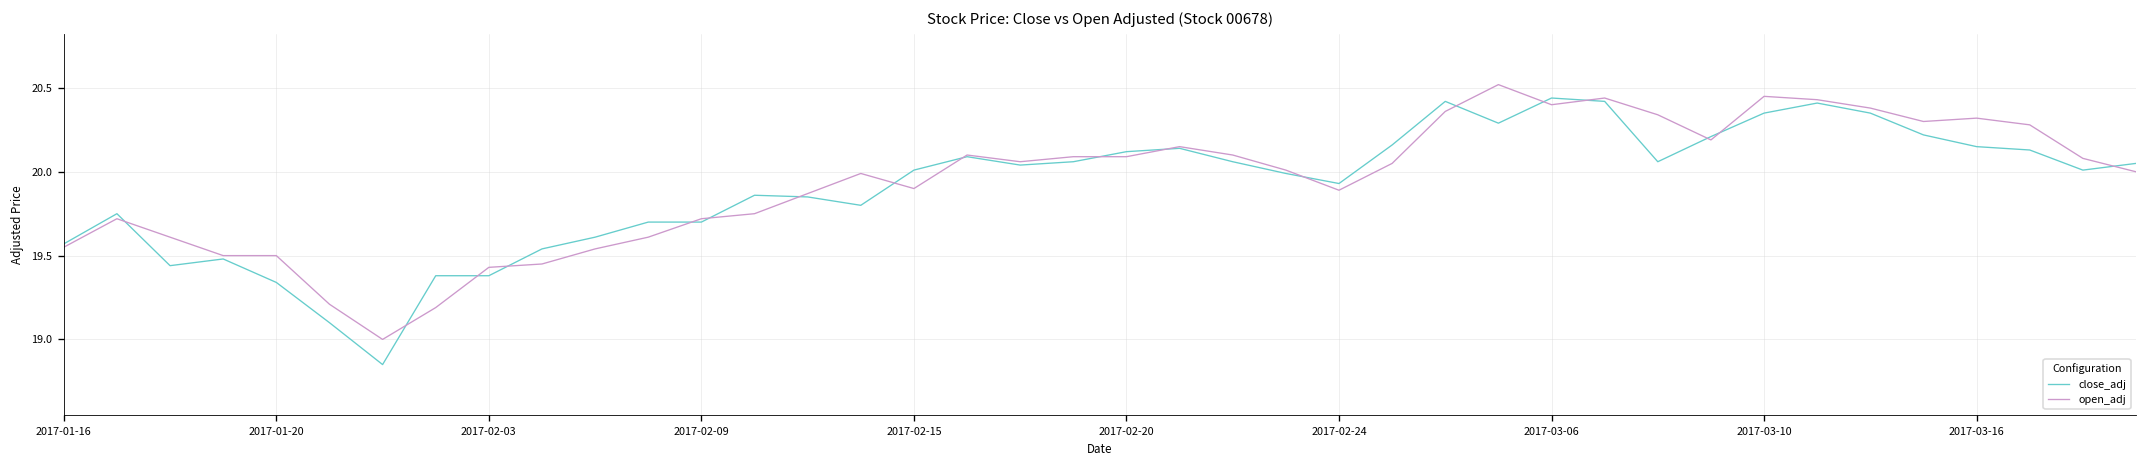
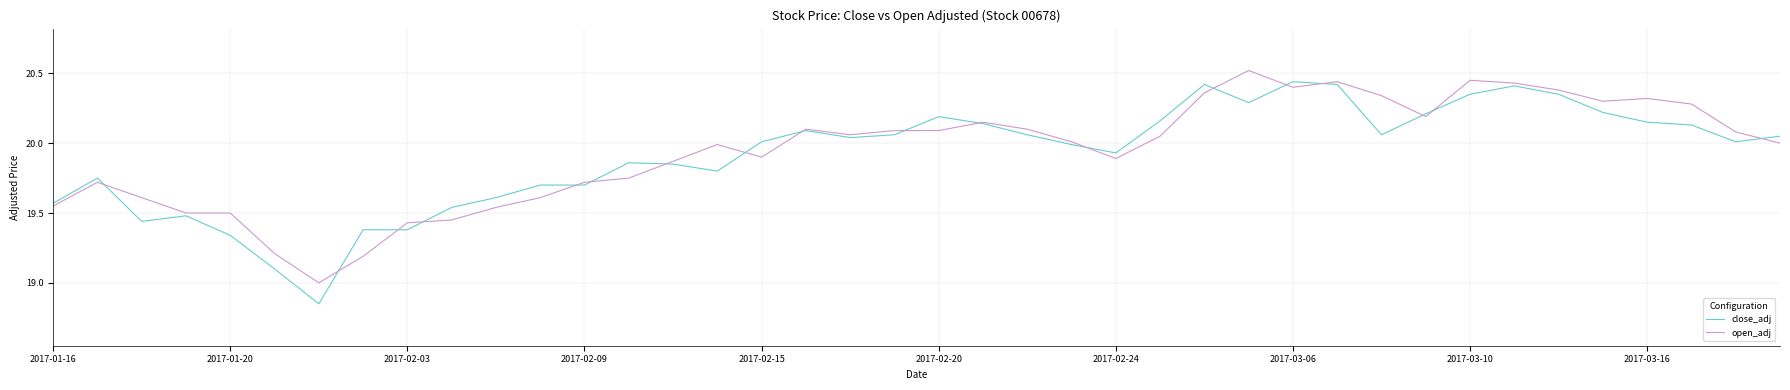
close_adj, 2017-02-20: 20.12 -> 20.19
